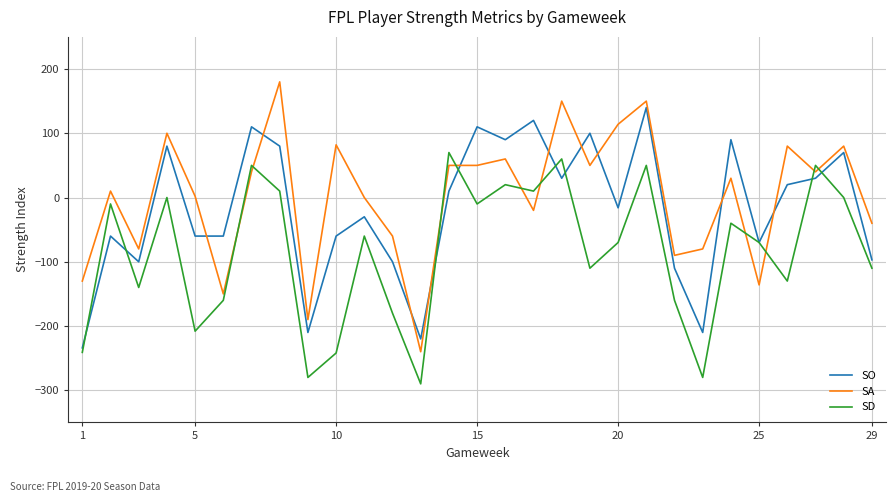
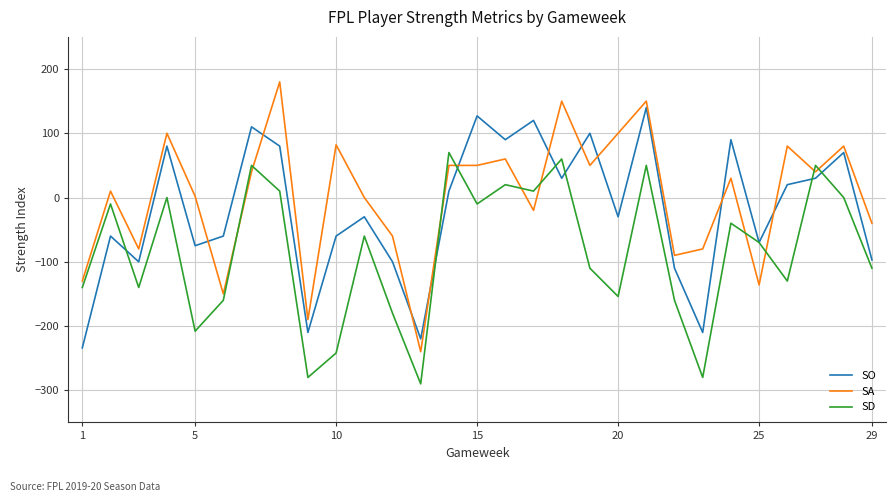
SD, 1: -240 -> -140
SO, 5: -60 -> -80
SO, 15: 110 -> 130
SO, 20: -20 -> -30
SA, 20: 110 -> 100
SD, 20: -70 -> -150
